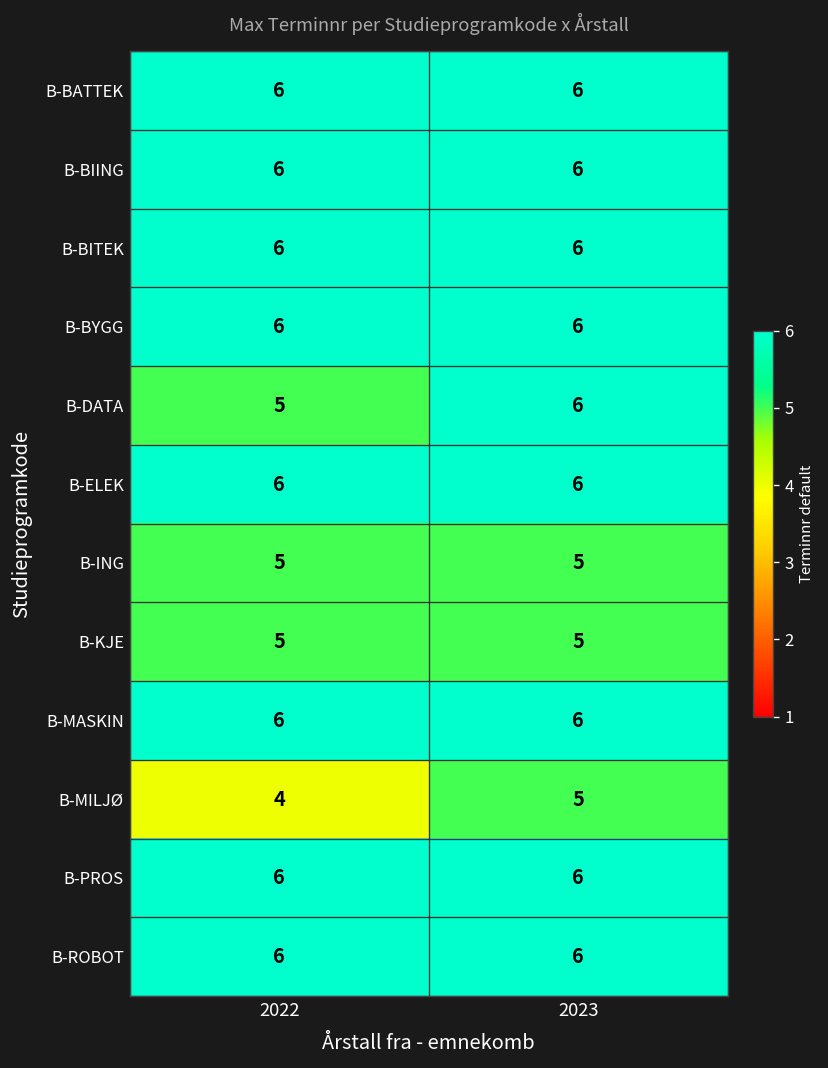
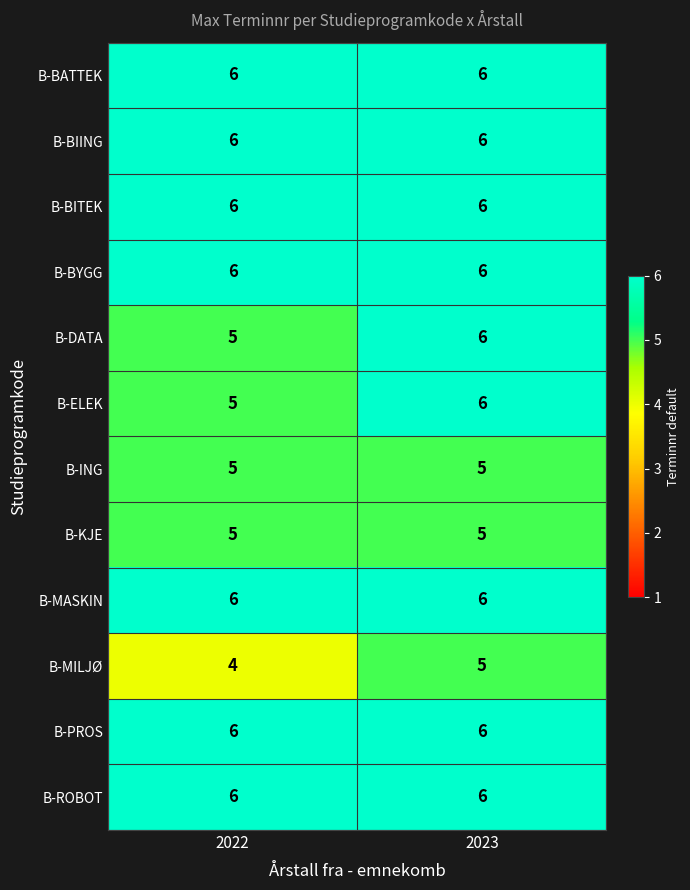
B-ELEK, 2022: 6 -> 5
